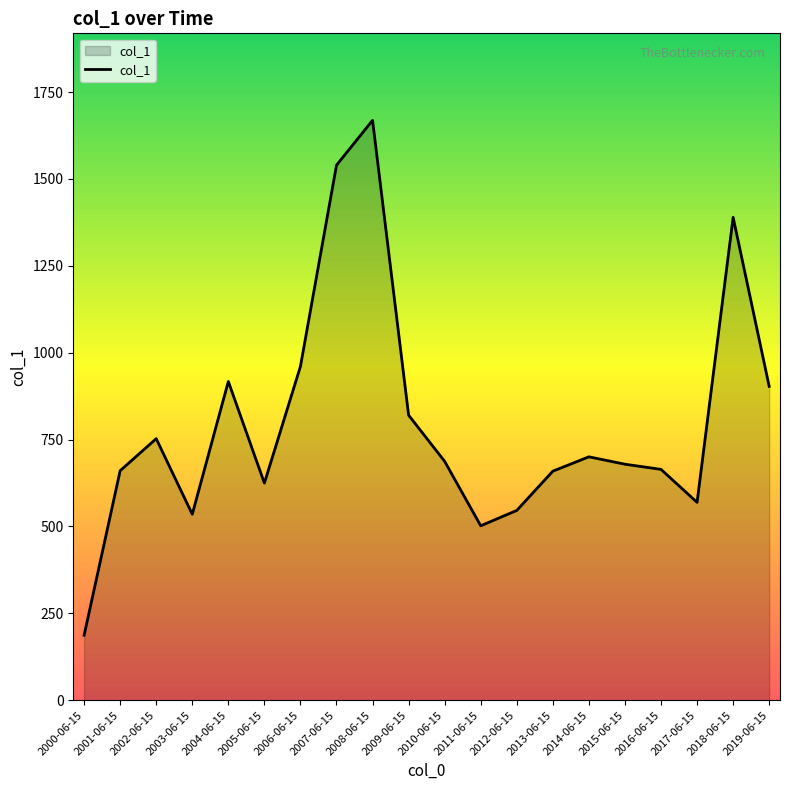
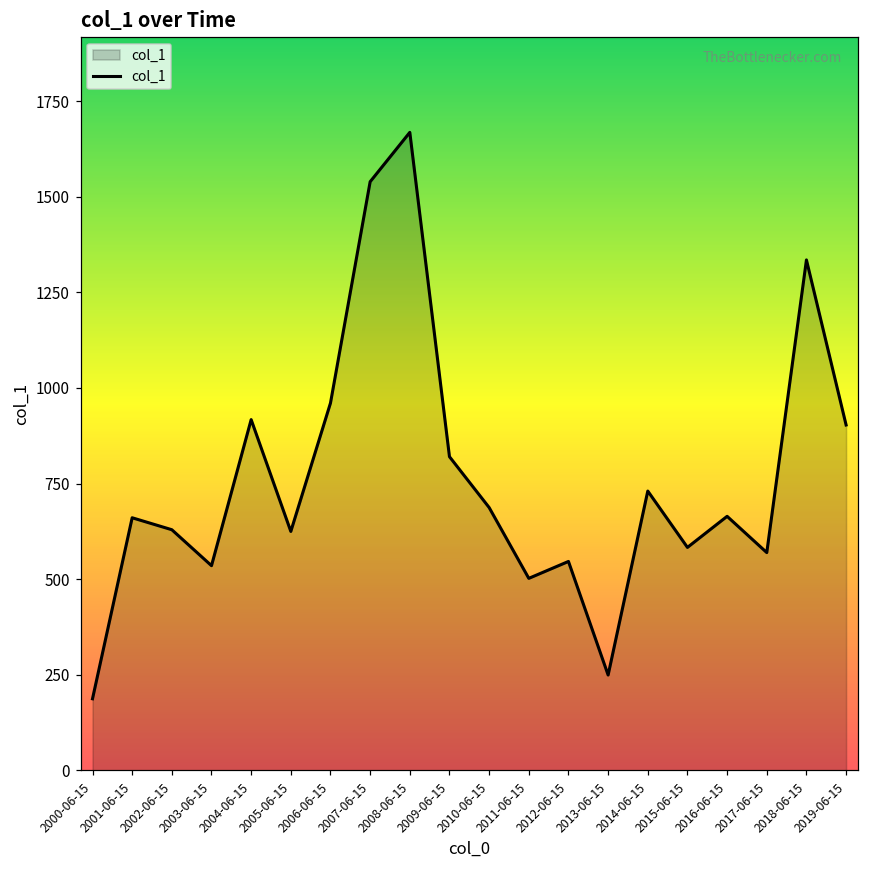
2002-06-15: 750 -> 630
2013-06-15: 660 -> 250
2014-06-15: 700 -> 730
2015-06-15: 680 -> 580
2018-06-15: 1390 -> 1330
